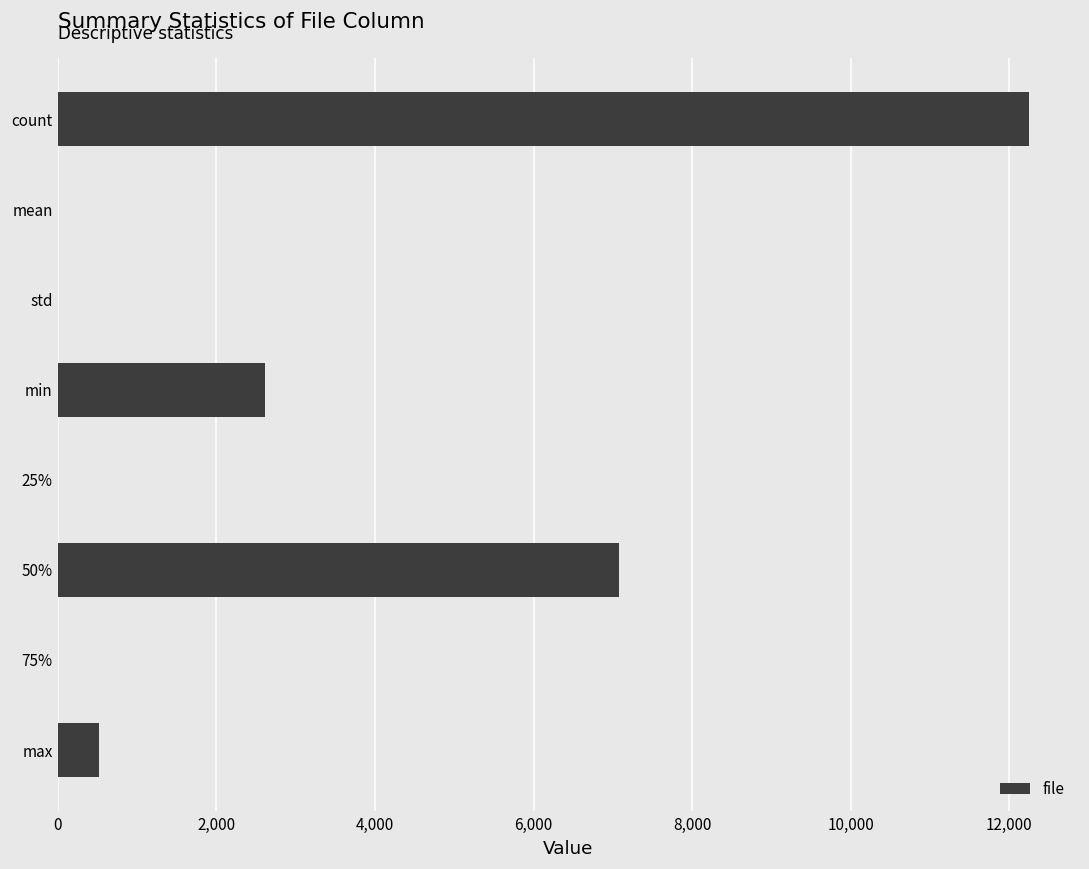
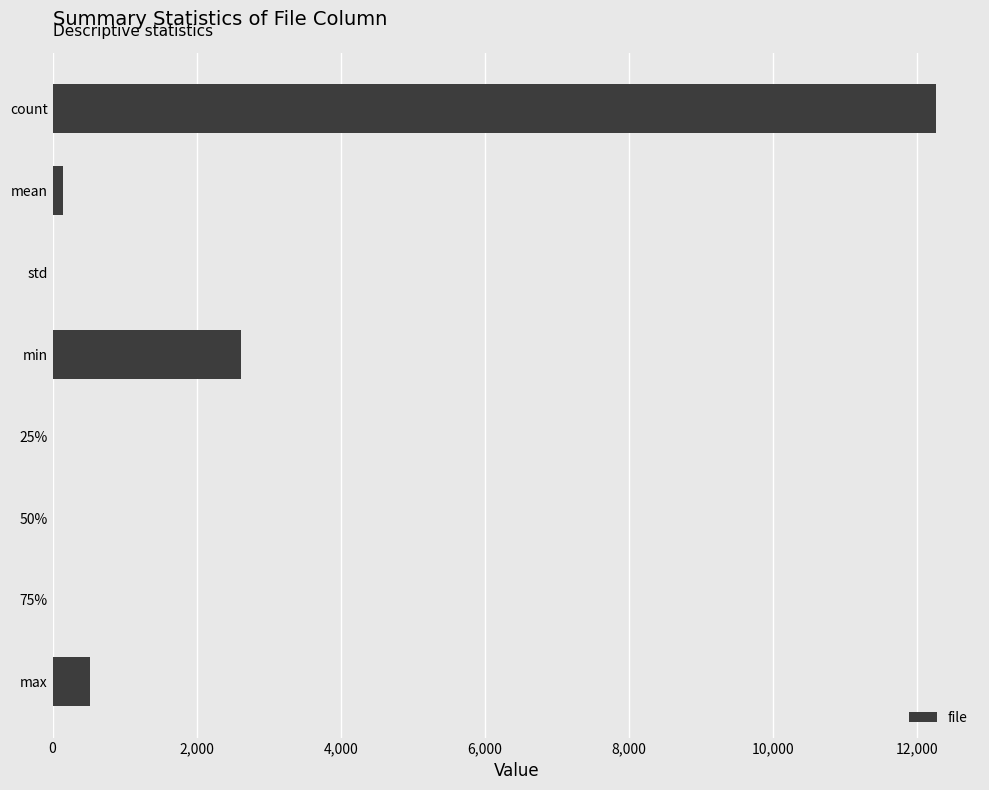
mean: 0 -> 100
50%: 7,100 -> 0
